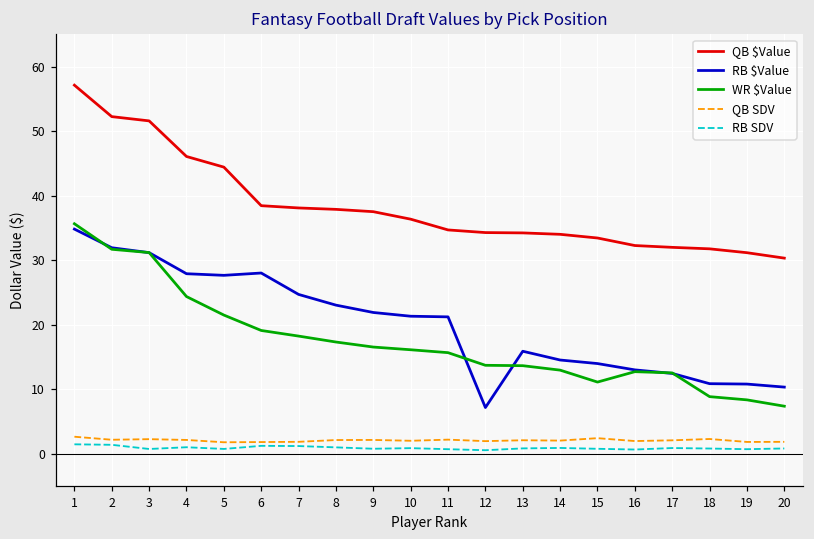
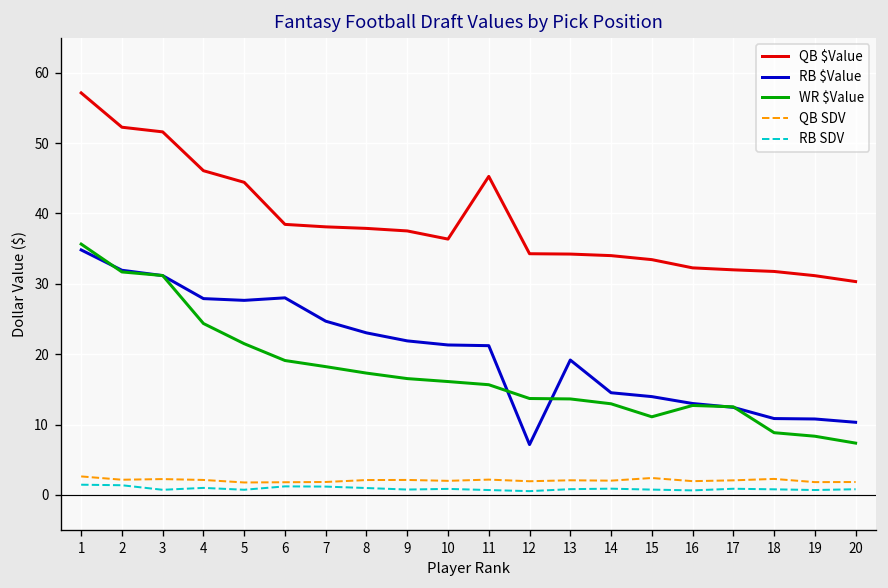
QB $Value, 11: 35 -> 45
RB $Value, 13: 16 -> 19
